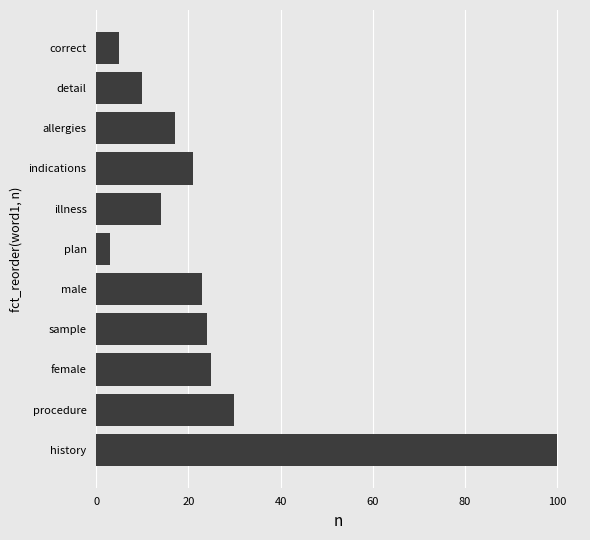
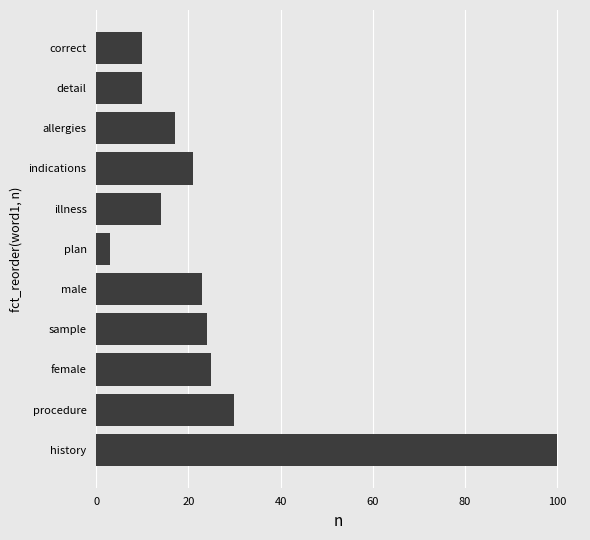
correct: 5 -> 10
